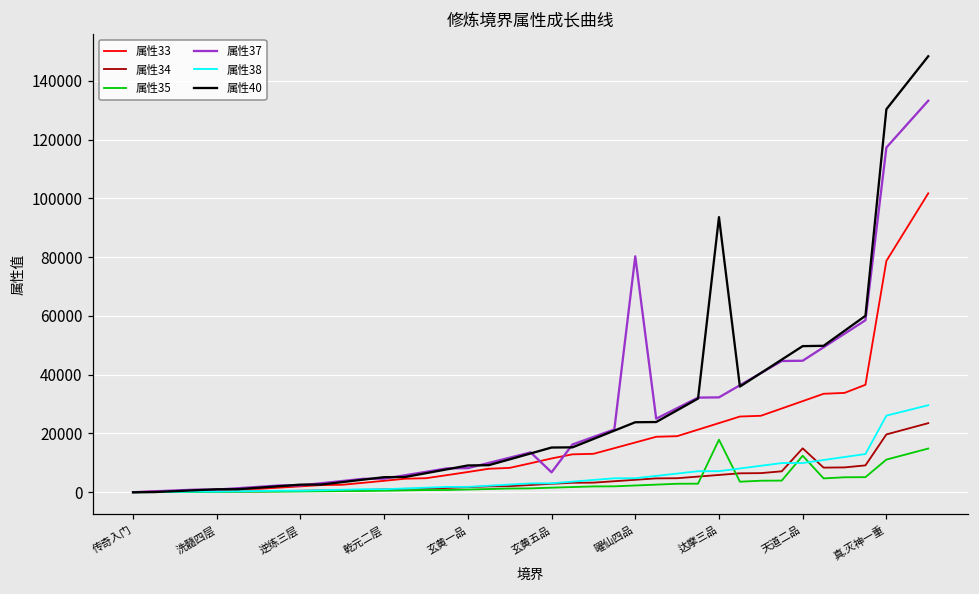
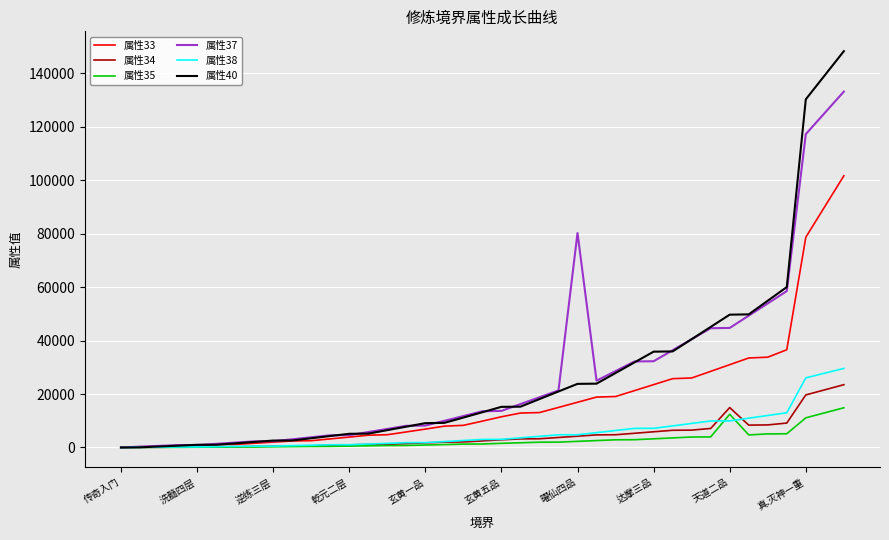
属性37, 玄黄五品: 7000 -> 14000
属性35, 达摩三品: 18000 -> 3000
属性40, 达摩三品: 94000 -> 36000
